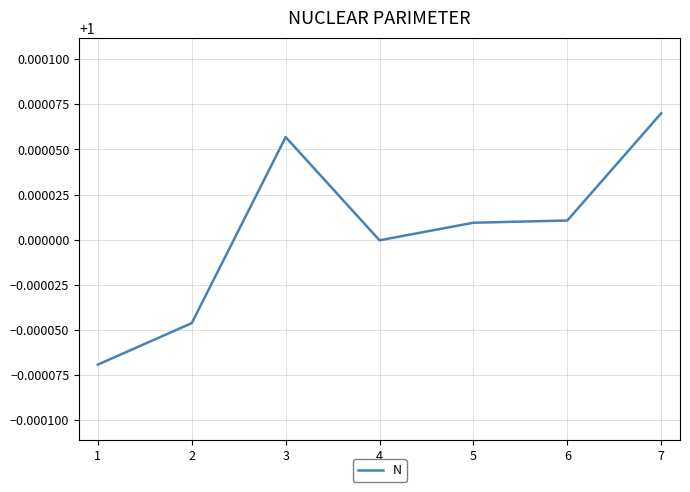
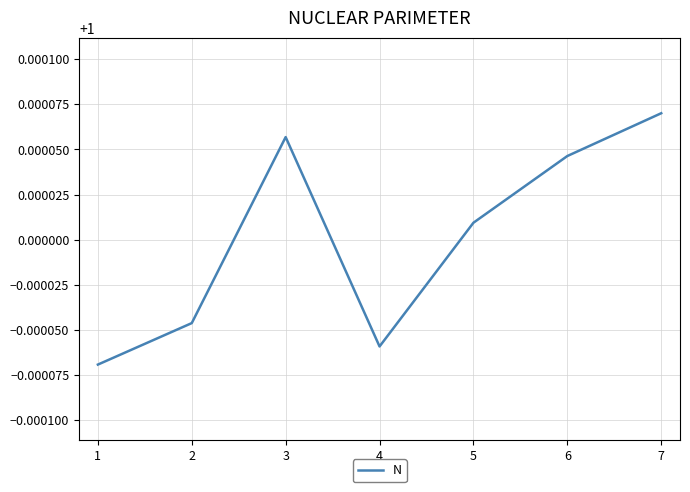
4: 1.000000 -> 0.999941
6: 1.000011 -> 1.000046
